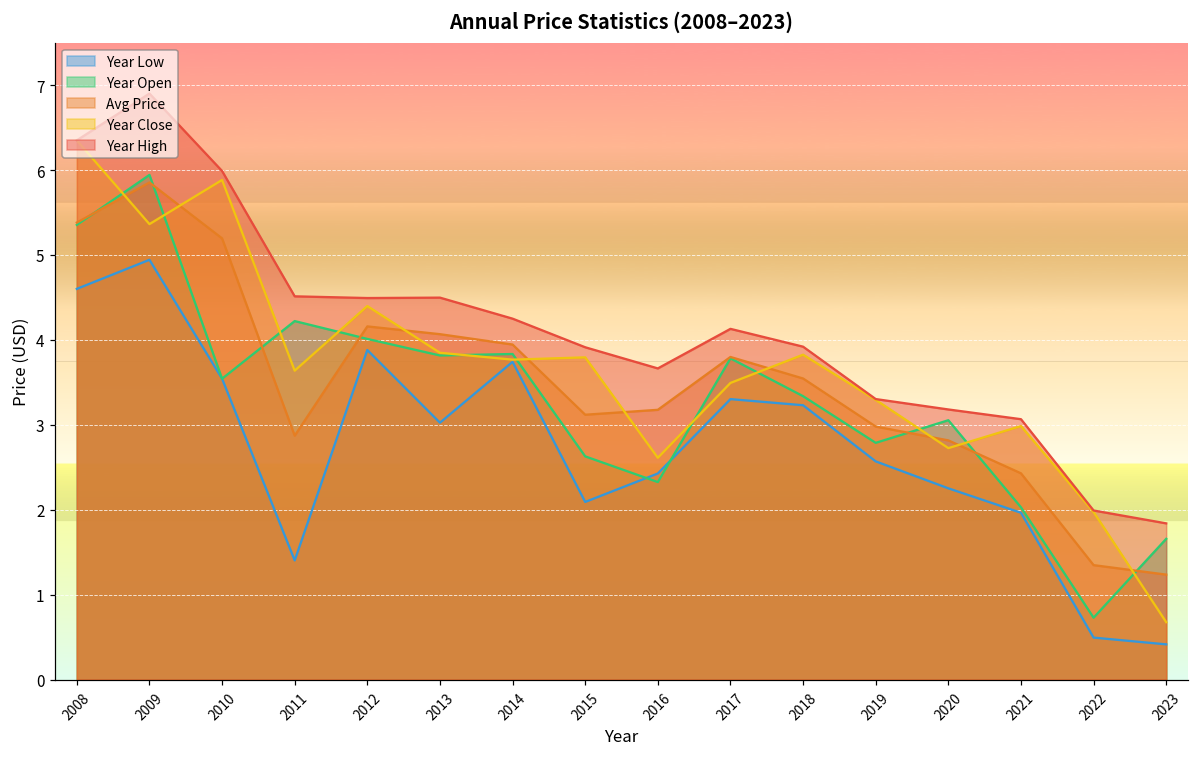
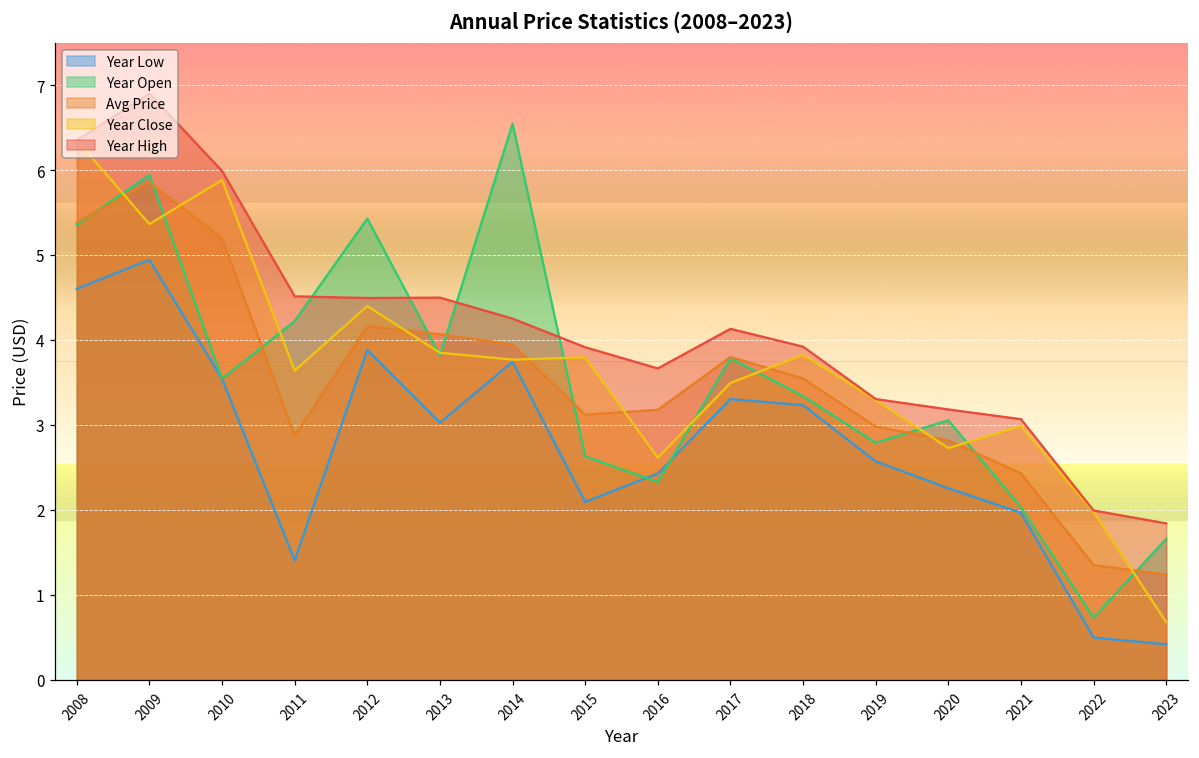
Year Open, 2012: 4.0 -> 5.4
Year Open, 2014: 3.8 -> 6.5
